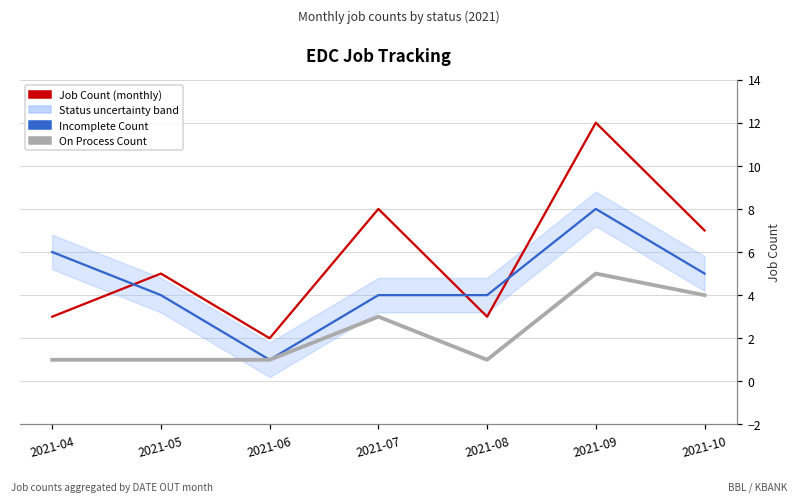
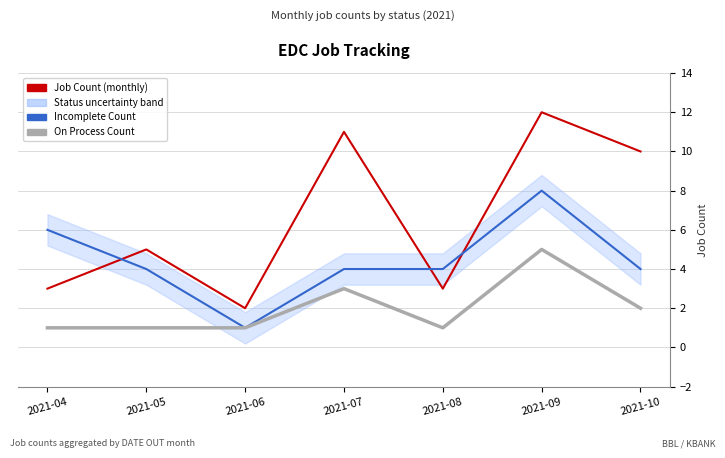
Job Count (monthly), 2021-07: 8 -> 11
Job Count (monthly), 2021-10: 7 -> 10
Incomplete Count, 2021-10: 5 -> 4
On Process Count, 2021-10: 4 -> 2
